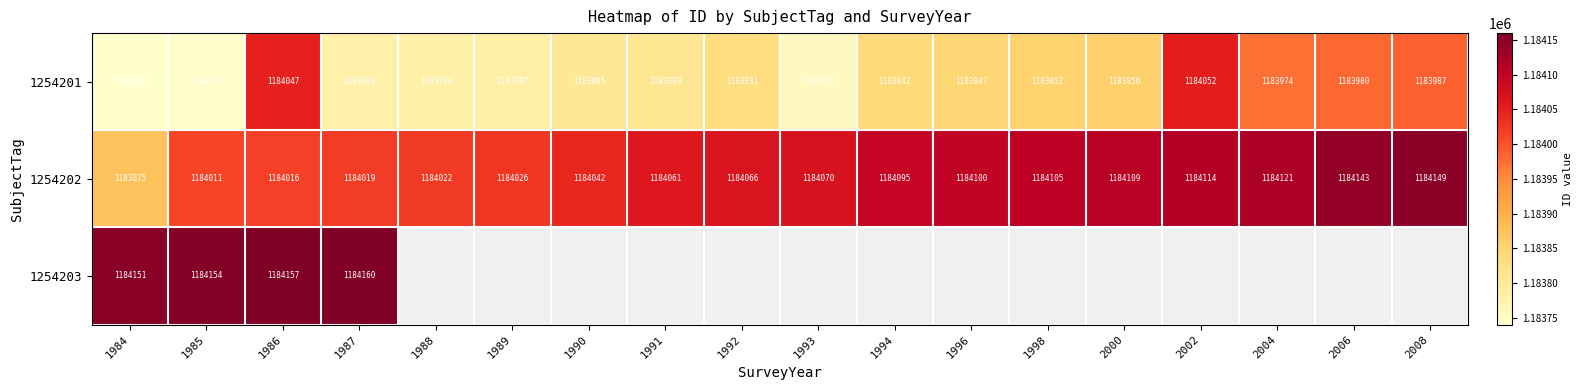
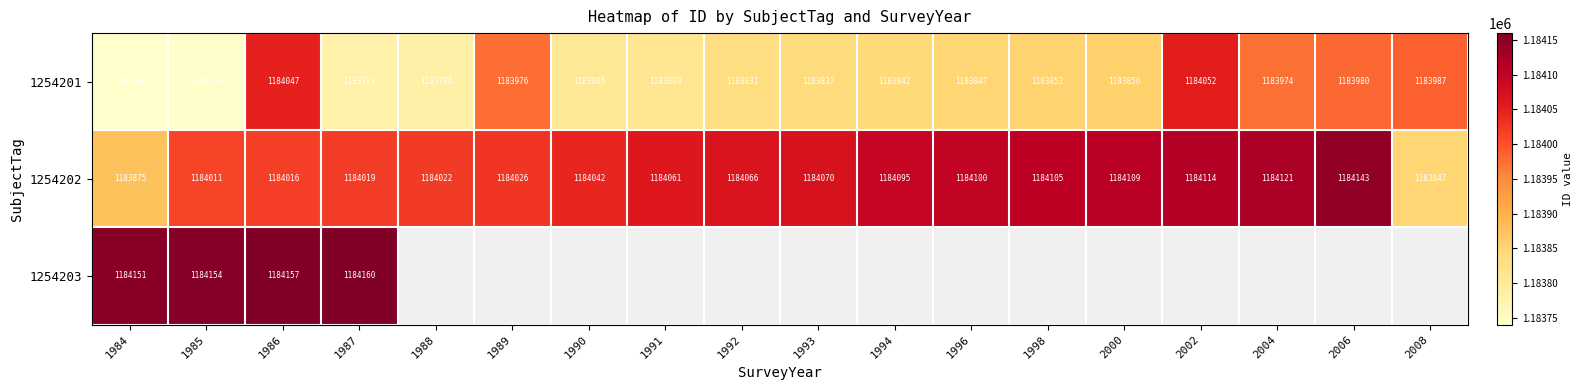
1254201, 1989: 1183787 -> 1183976
1254201, 1993: 1183755 -> 1183837
1254202, 2008: 1184149 -> 1183847
